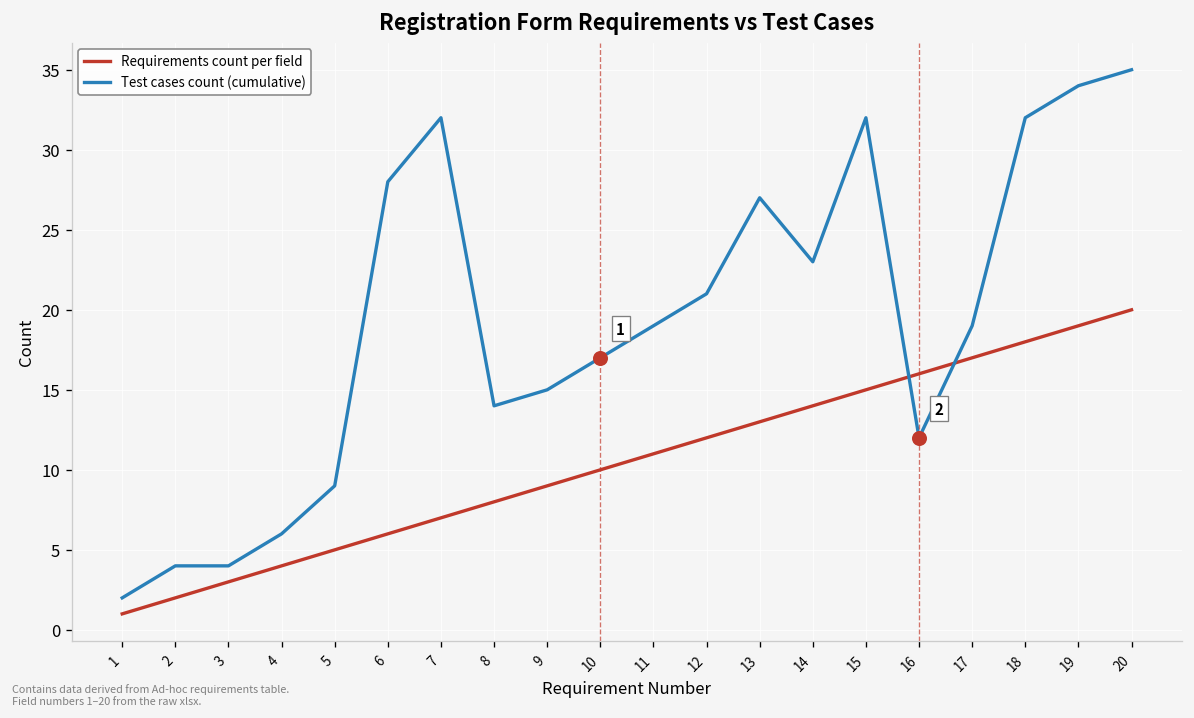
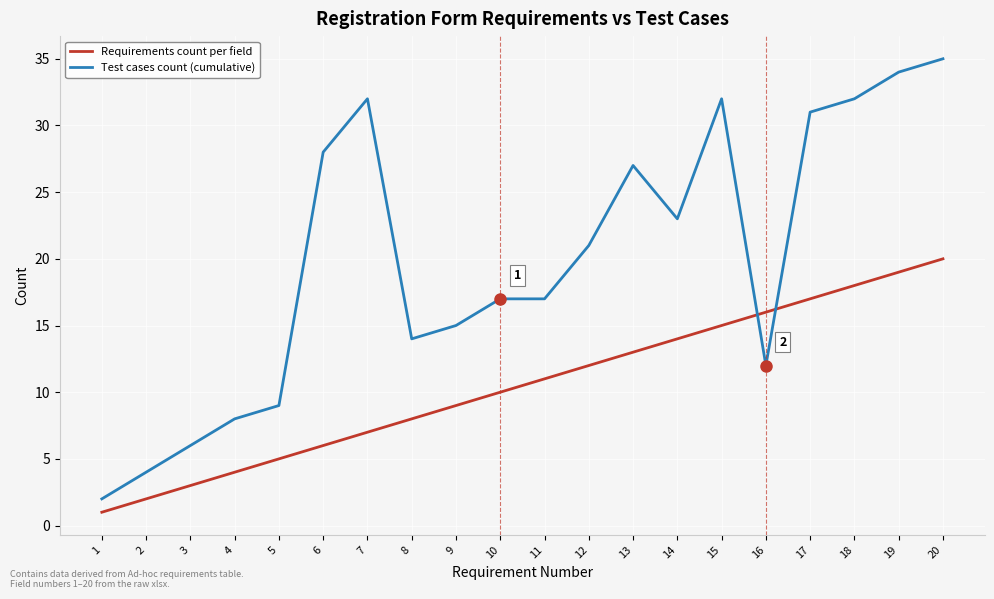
Test cases count (cumulative), 3: 4 -> 6
Test cases count (cumulative), 4: 6 -> 8
Test cases count (cumulative), 11: 19 -> 17
Test cases count (cumulative), 17: 19 -> 31
